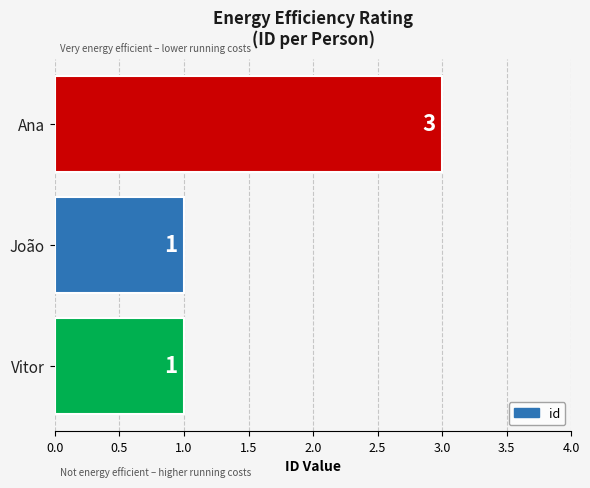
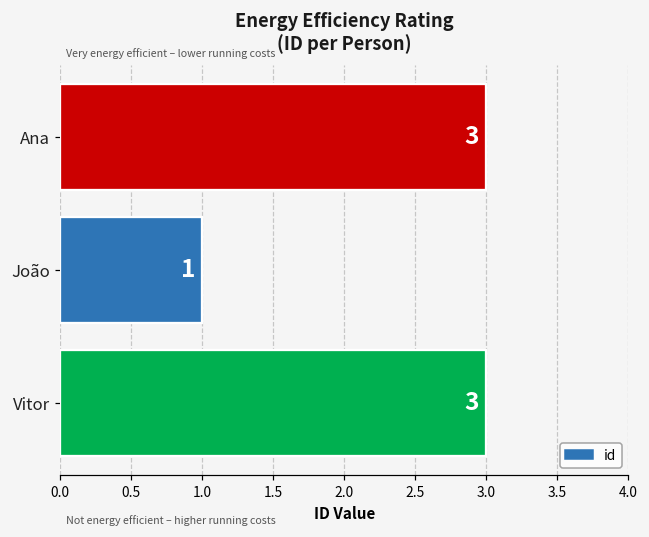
Vitor: 1 -> 3
